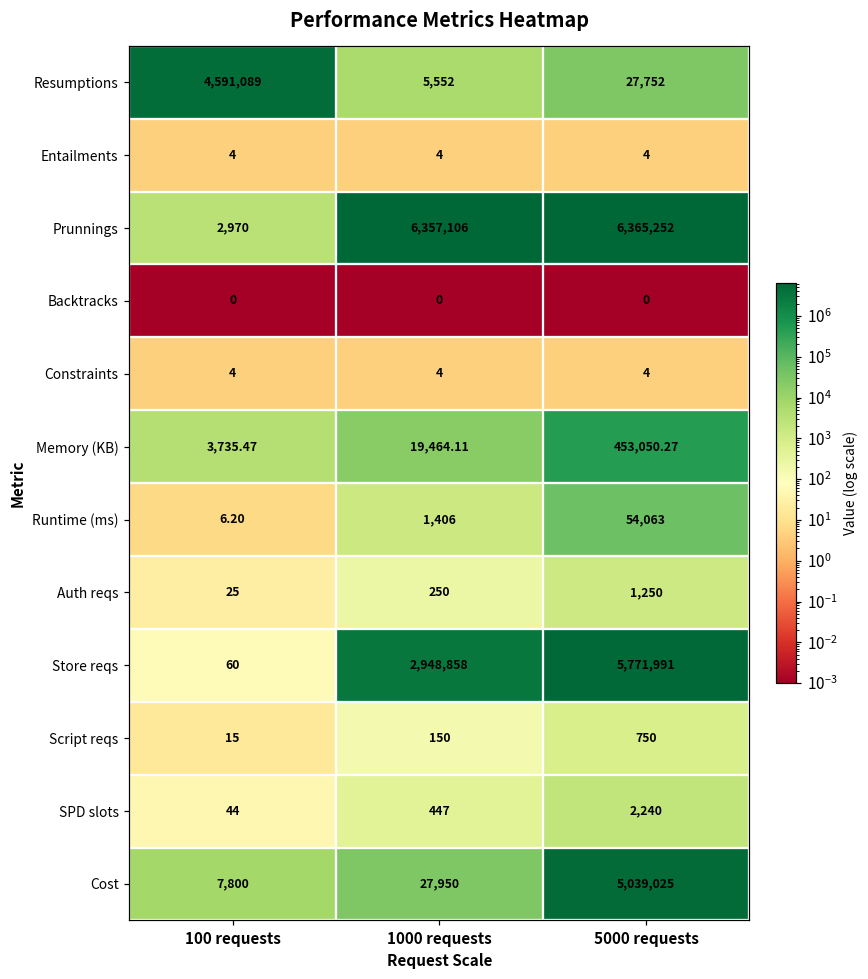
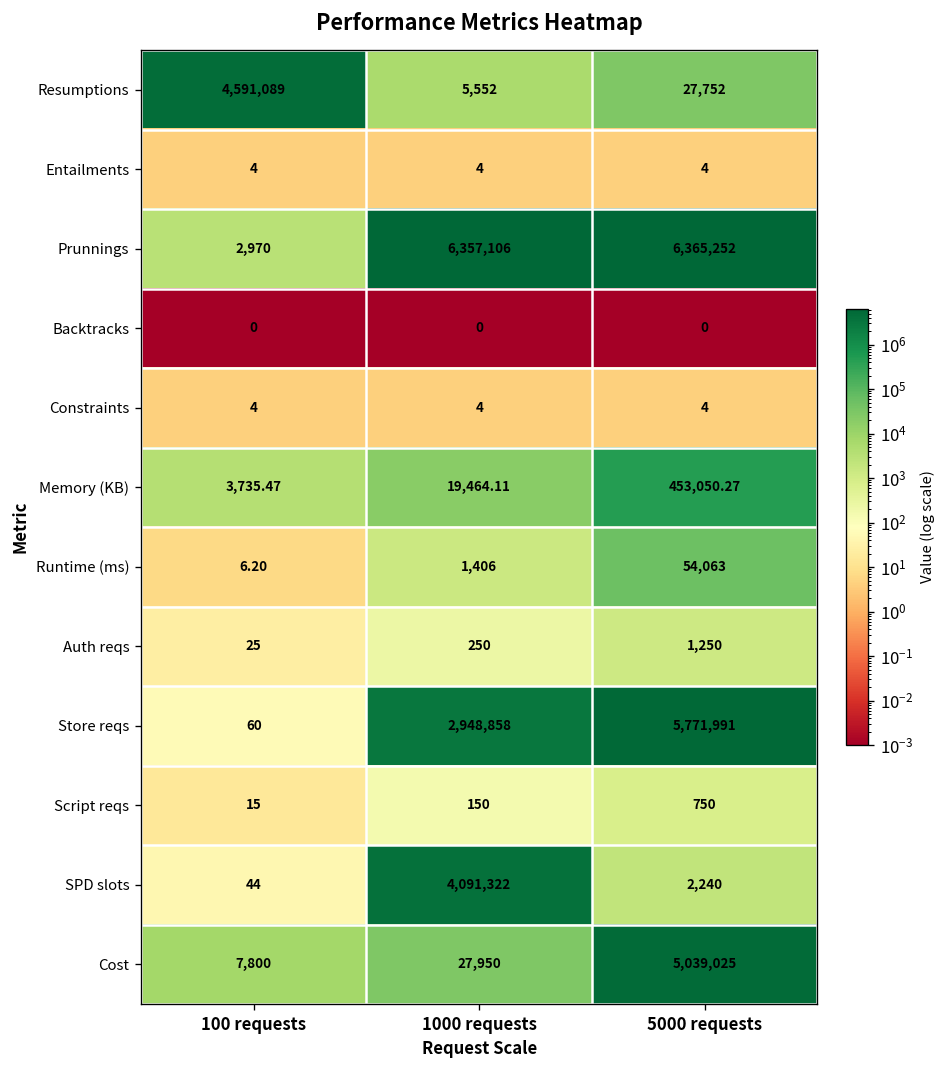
SPD slots, 1000 requests: 447 -> 4,091,322
